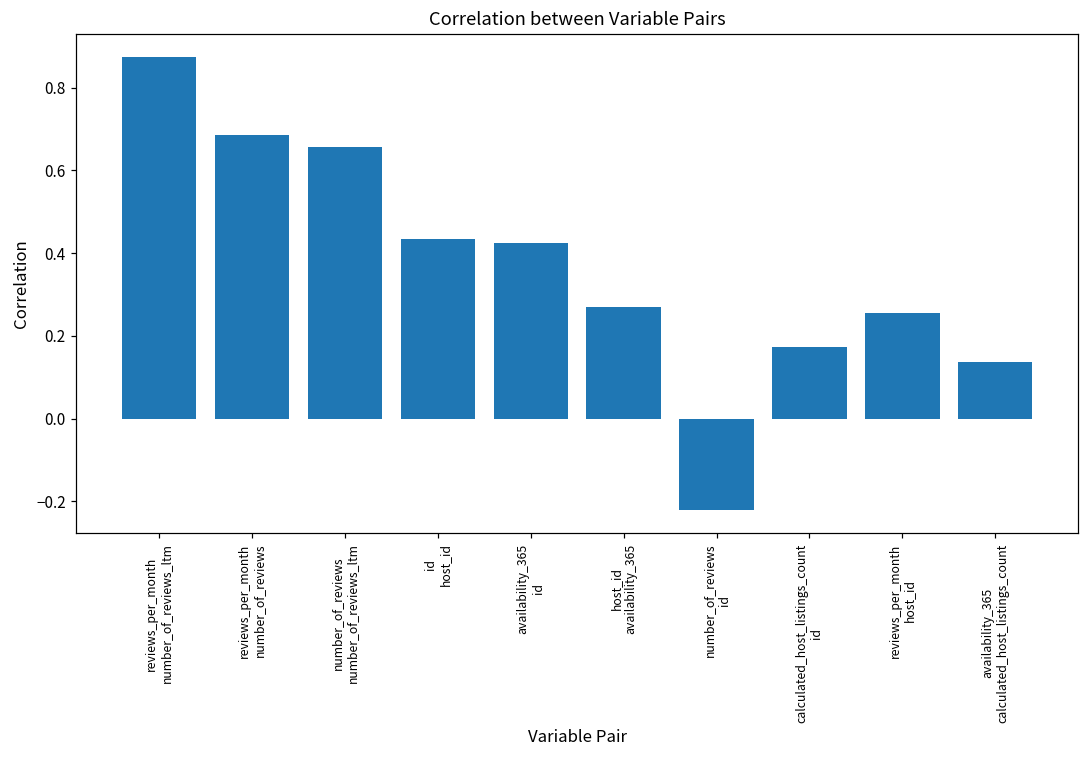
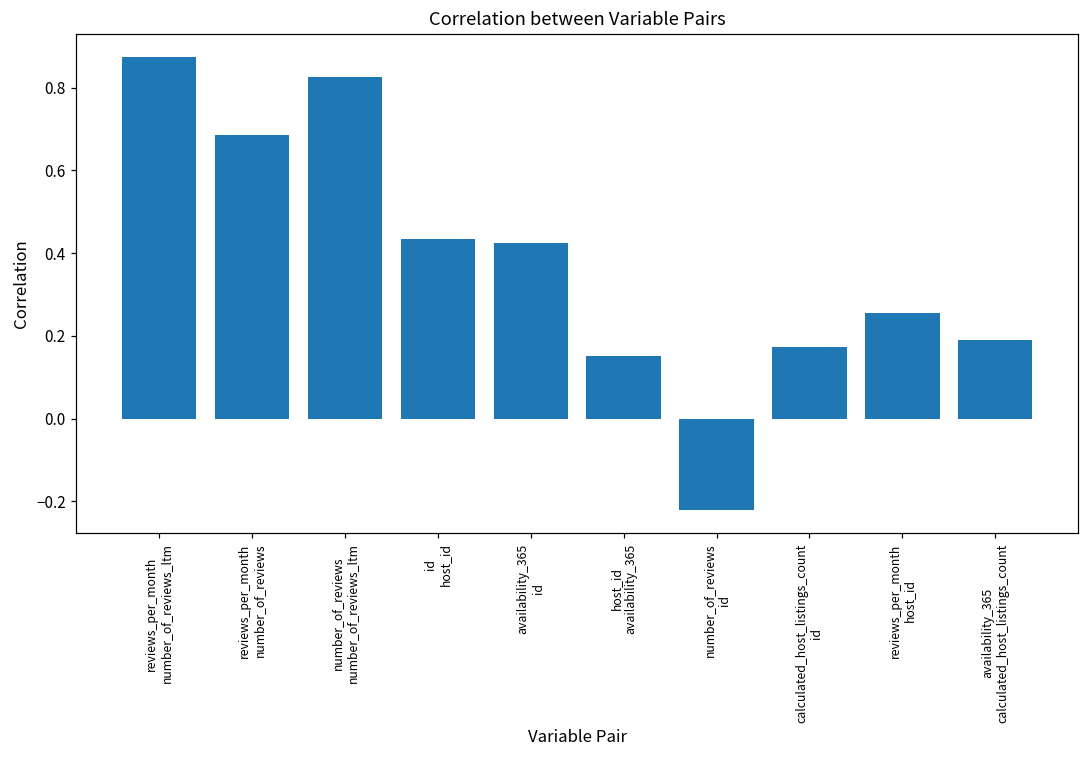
number_of_reviews number_of_reviews_ltm: 0.66 -> 0.83
host_id availability_365: 0.27 -> 0.15
availability_365 calculated_host_listings_count: 0.14 -> 0.19
